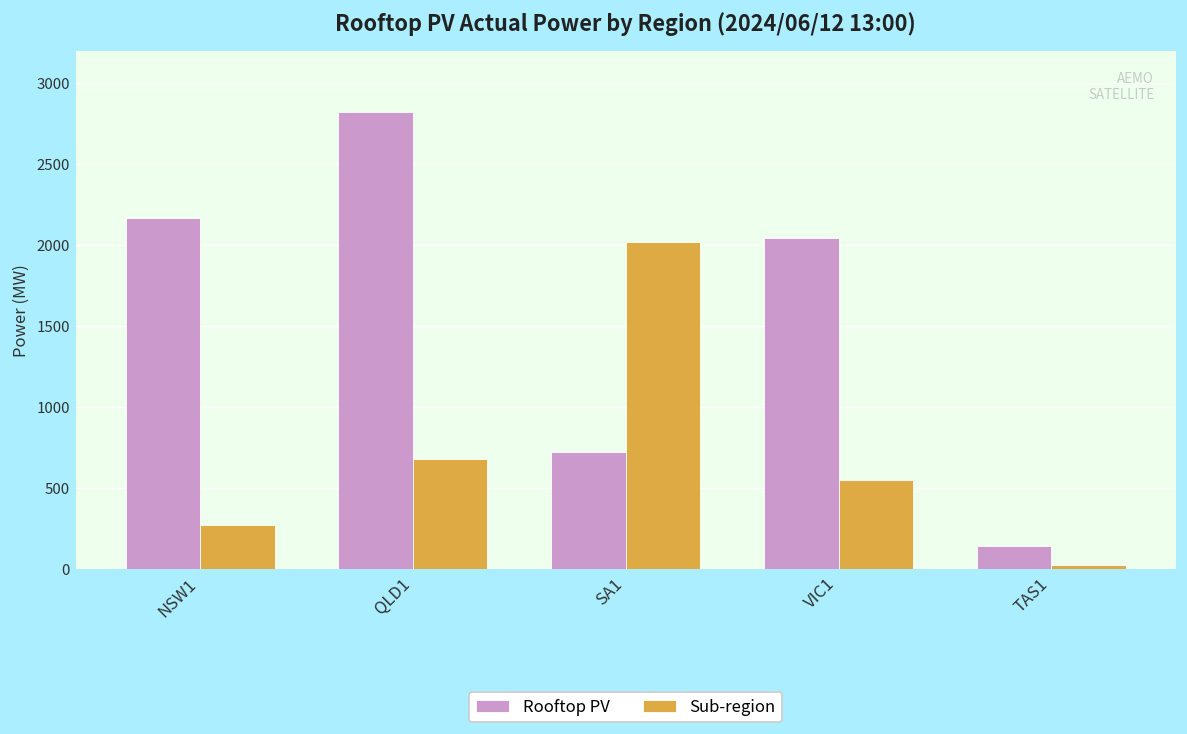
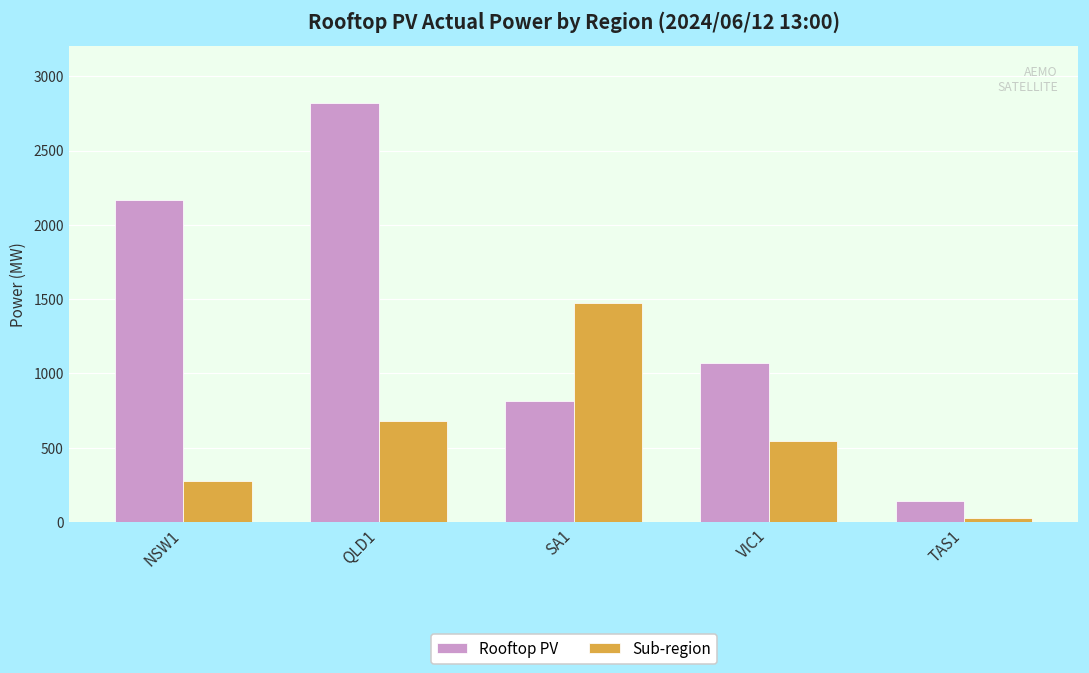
Rooftop PV, SA1: 720 -> 810
Sub-region, SA1: 2020 -> 1480
Rooftop PV, VIC1: 2040 -> 1070
